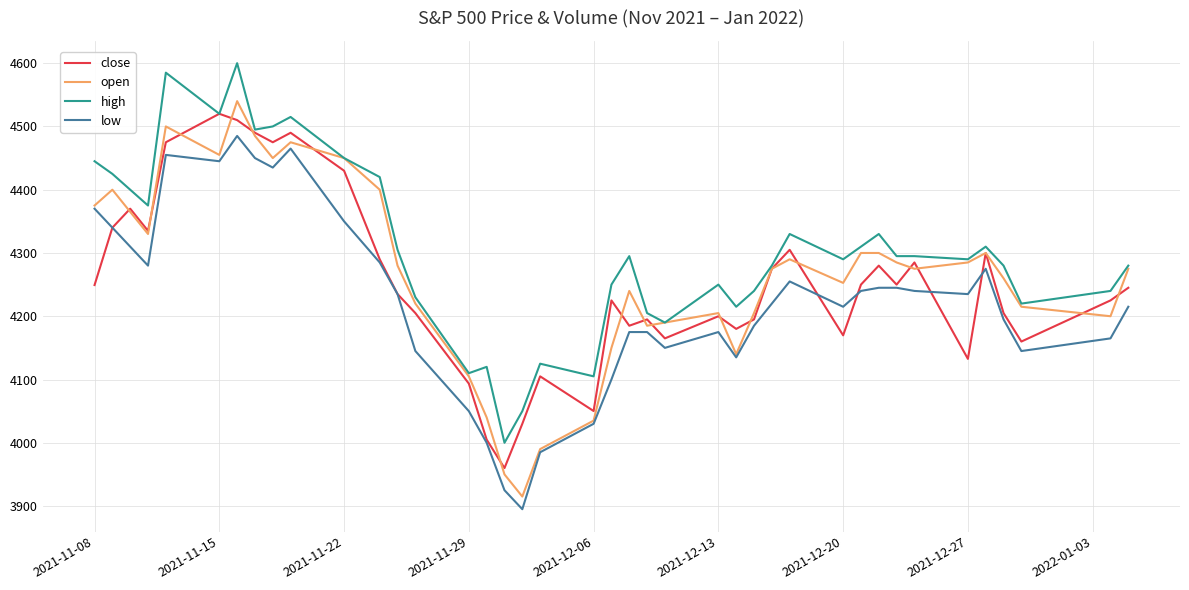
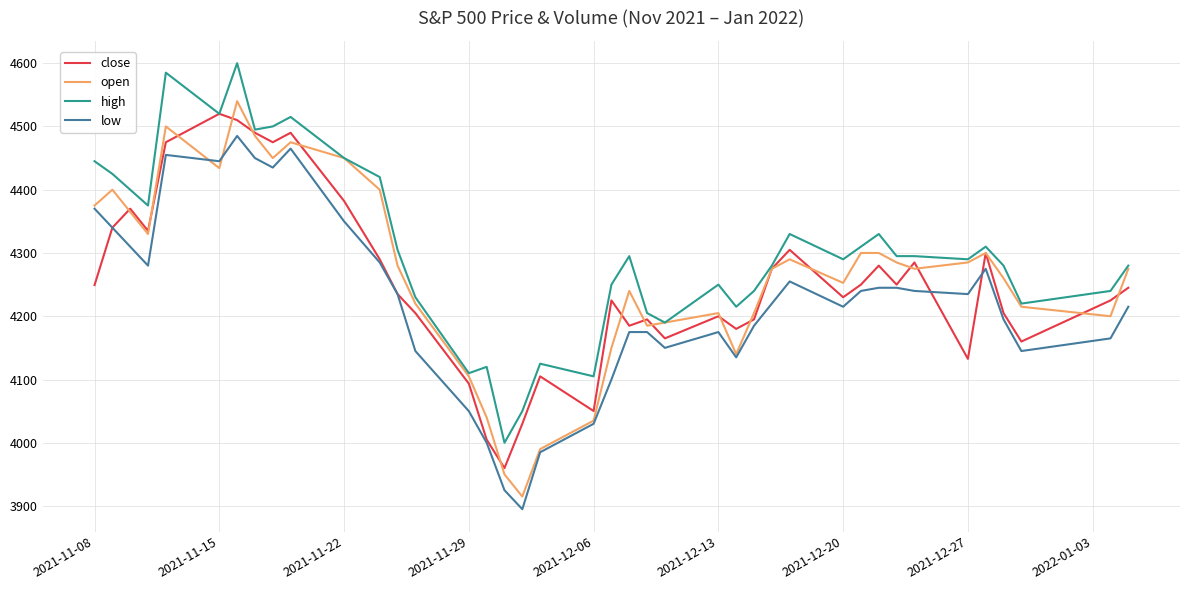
open, 2021-11-15: 4460 -> 4430
close, 2021-11-22: 4430 -> 4380
close, 2021-12-20: 4170 -> 4230
